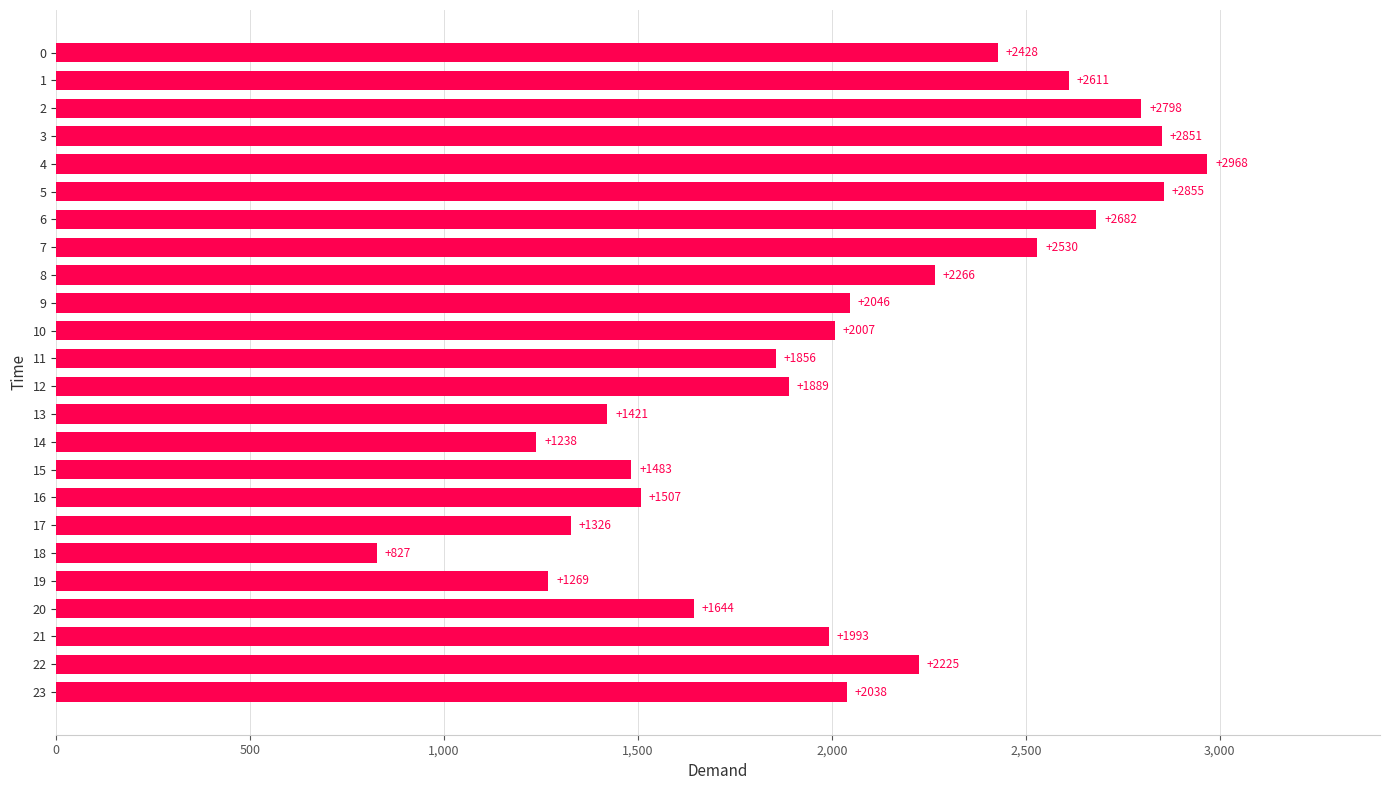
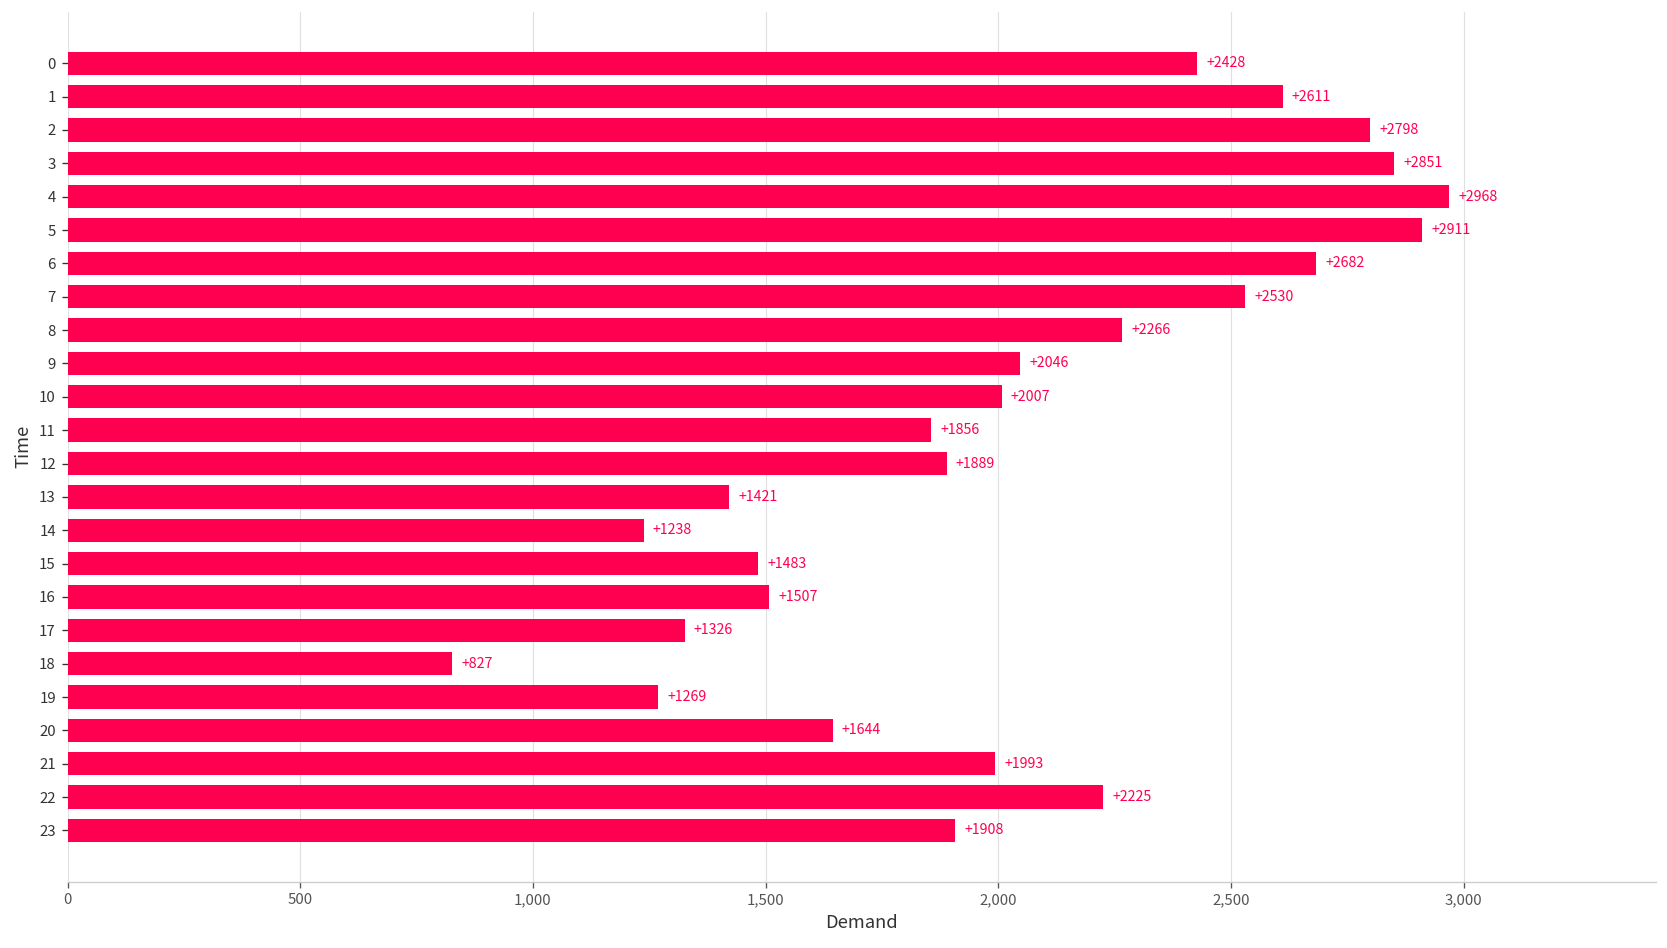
5: +2855 -> +2911
23: +2038 -> +1908
